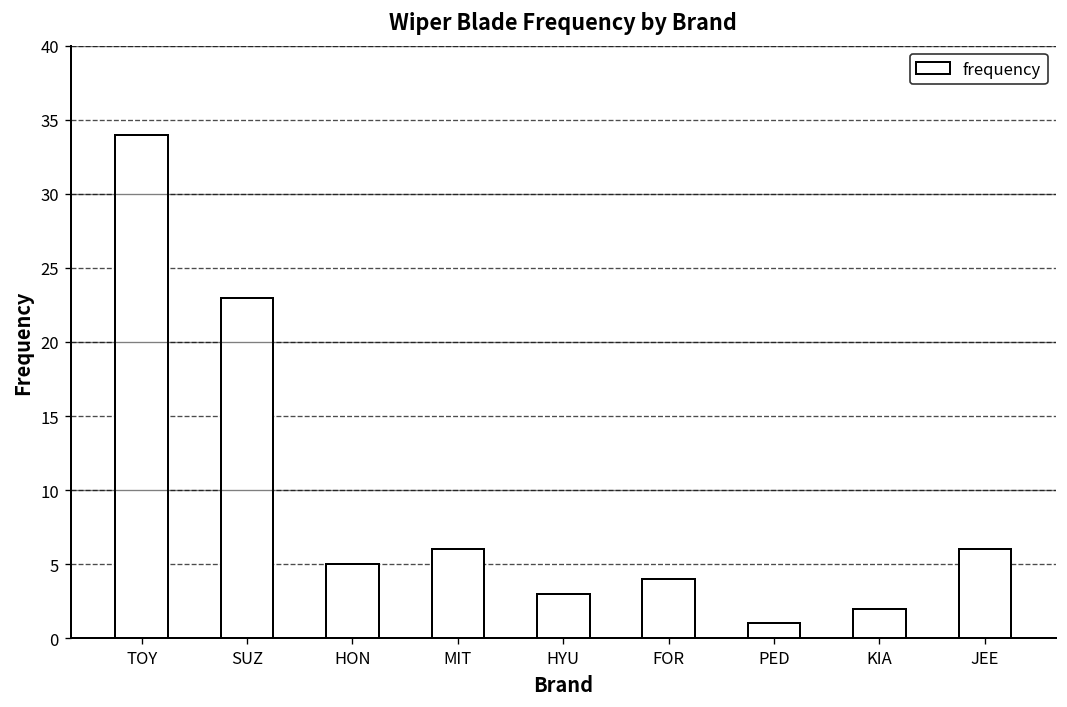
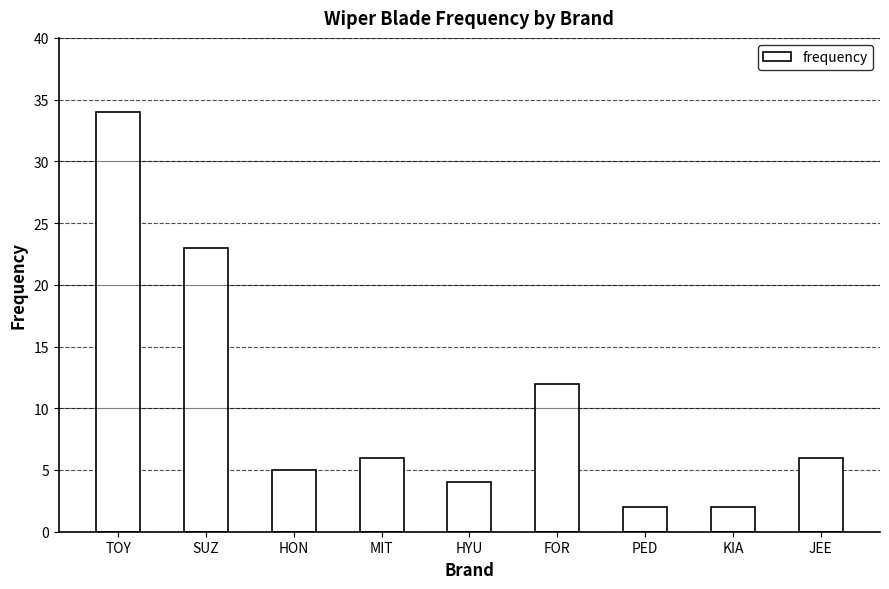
HYU: 3 -> 4
FOR: 4 -> 12
PED: 1 -> 2
